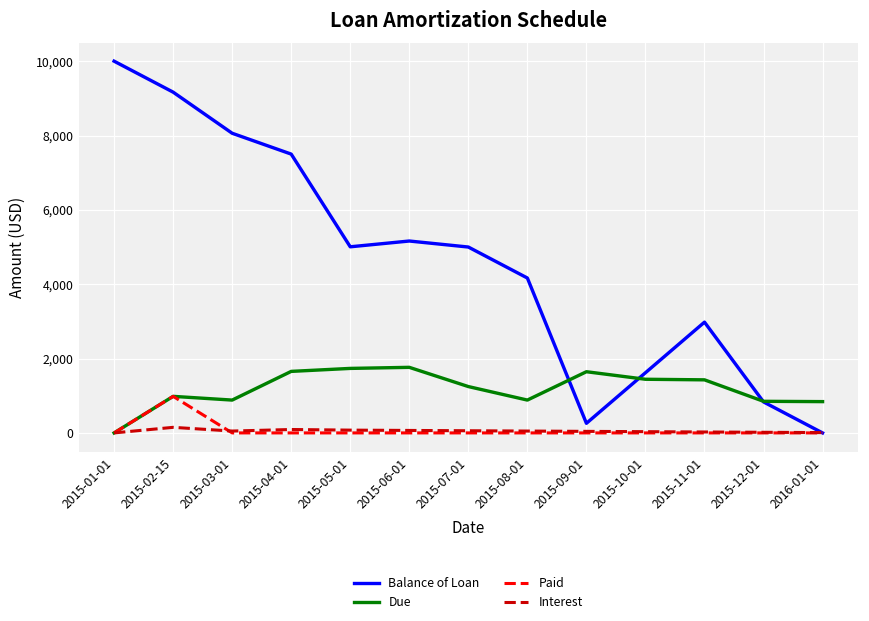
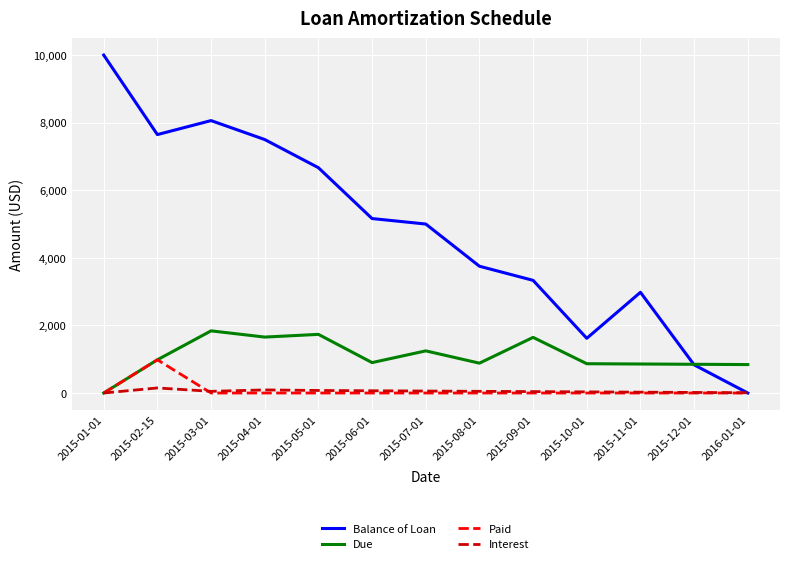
Balance of Loan, 2015-02-15: 9,200 -> 7,600
Due, 2015-03-01: 900 -> 1,800
Balance of Loan, 2015-05-01: 5,000 -> 6,700
Due, 2015-06-01: 1,800 -> 900
Balance of Loan, 2015-08-01: 4,200 -> 3,800
Balance of Loan, 2015-09-01: 300 -> 3,300
Due, 2015-10-01: 1,400 -> 900
Due, 2015-11-01: 1,400 -> 900
